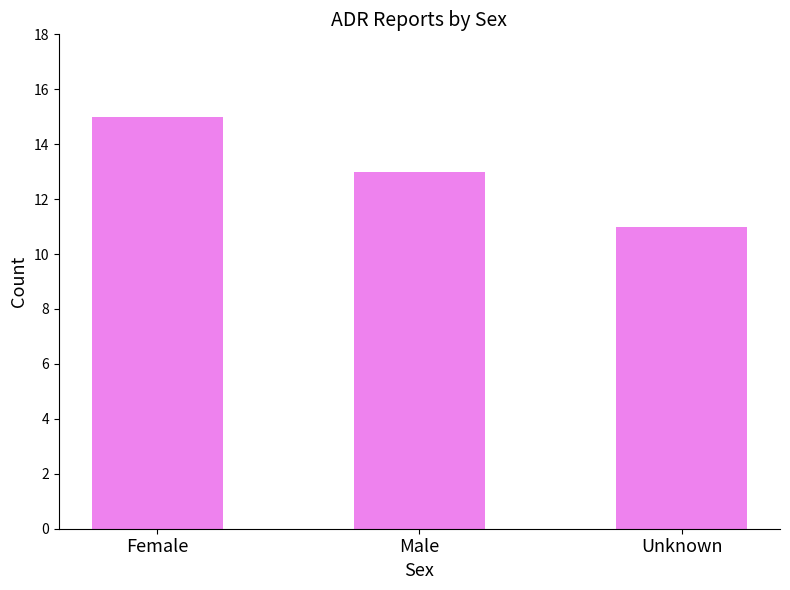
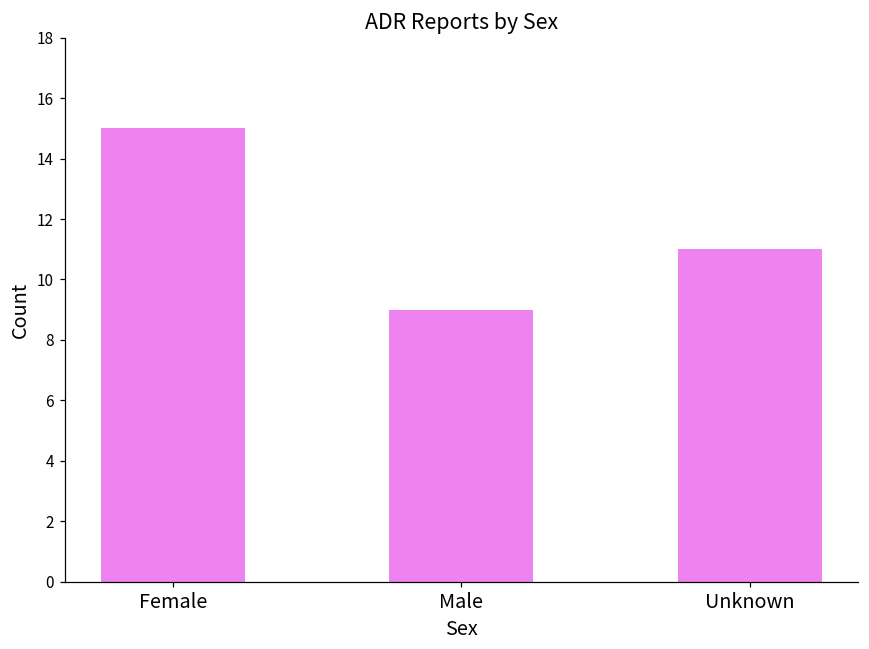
Male: 13 -> 9
